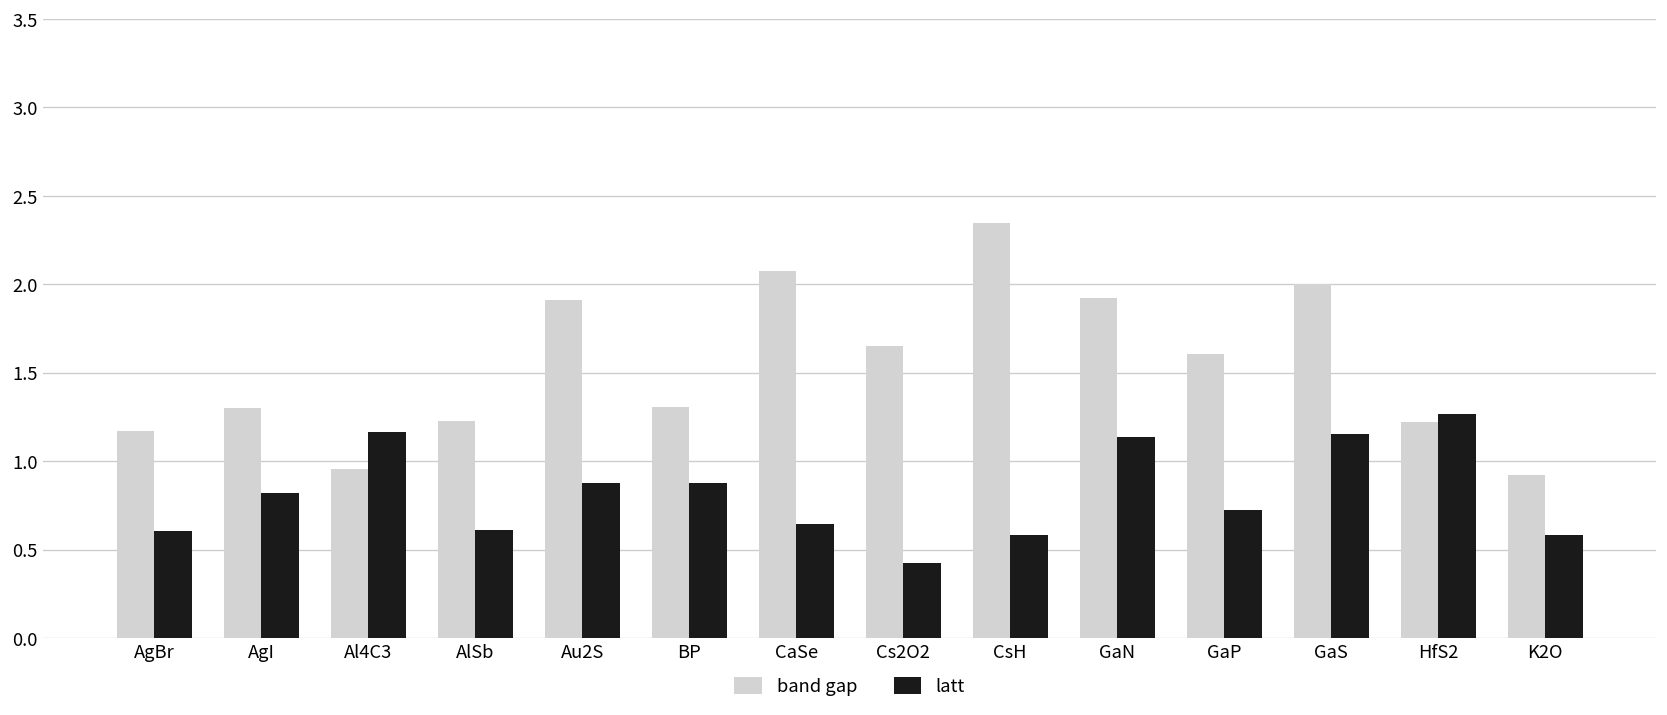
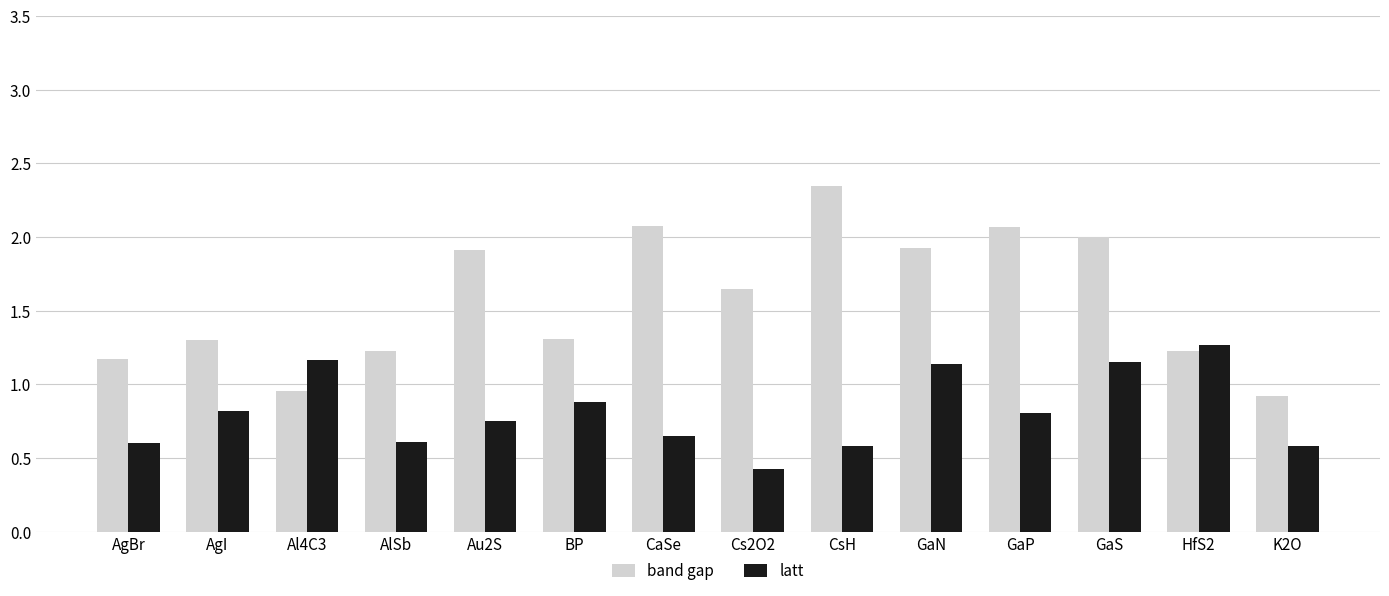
latt, Au2S: 0.88 -> 0.75
band gap, GaP: 1.60 -> 2.07
latt, GaP: 0.72 -> 0.81
